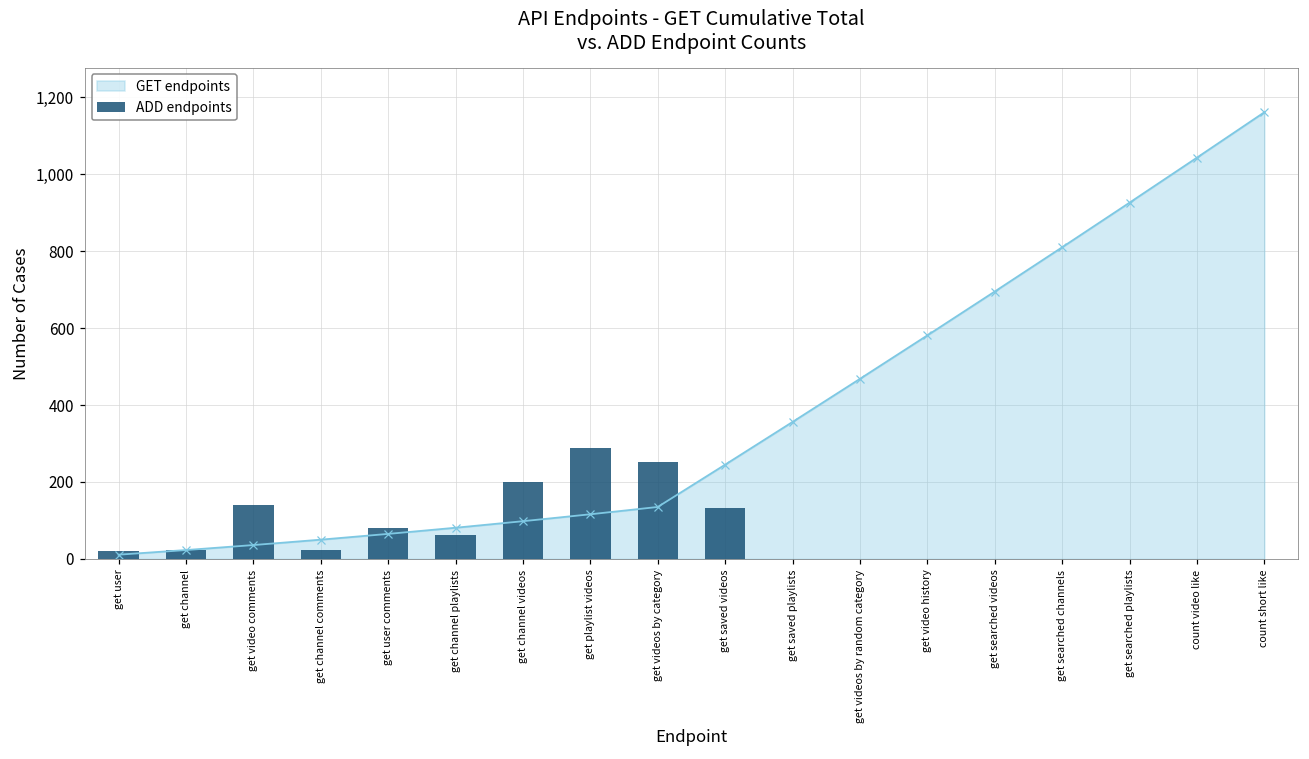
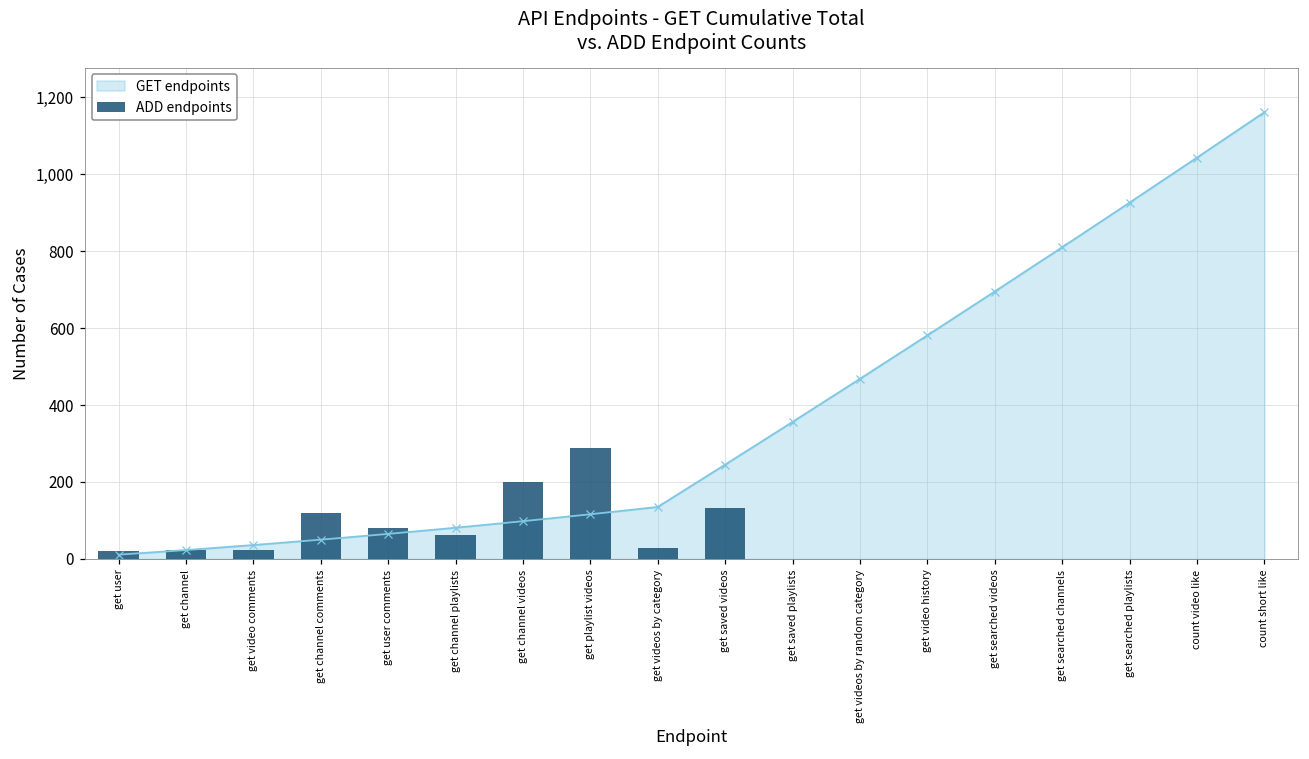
ADD endpoints, get video comments: 140 -> 20
ADD endpoints, get channel comments: 20 -> 120
ADD endpoints, get videos by category: 250 -> 30
